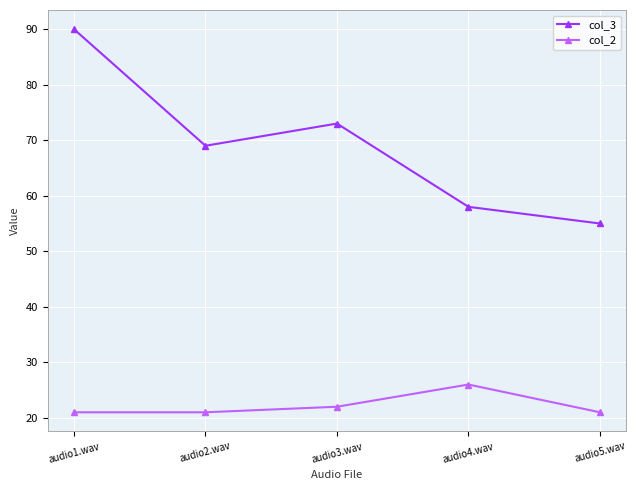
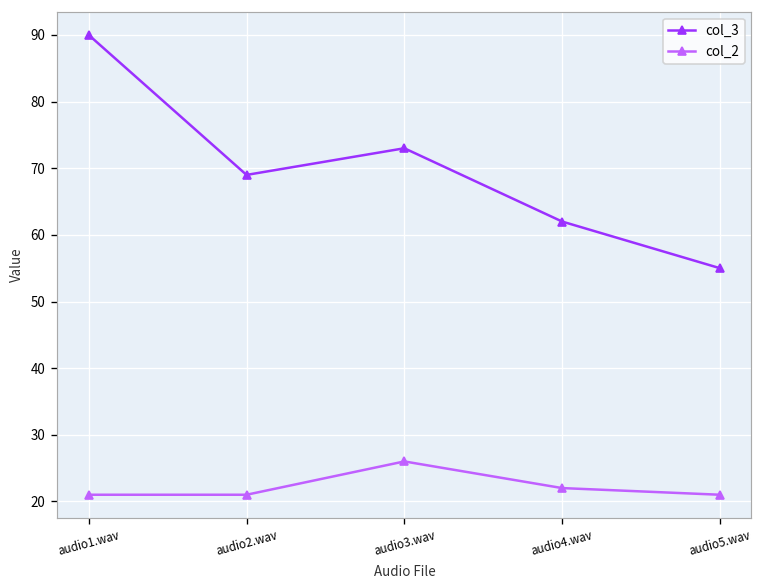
col_2, audio3.wav: 22 -> 26
col_3, audio4.wav: 58 -> 62
col_2, audio4.wav: 26 -> 22
